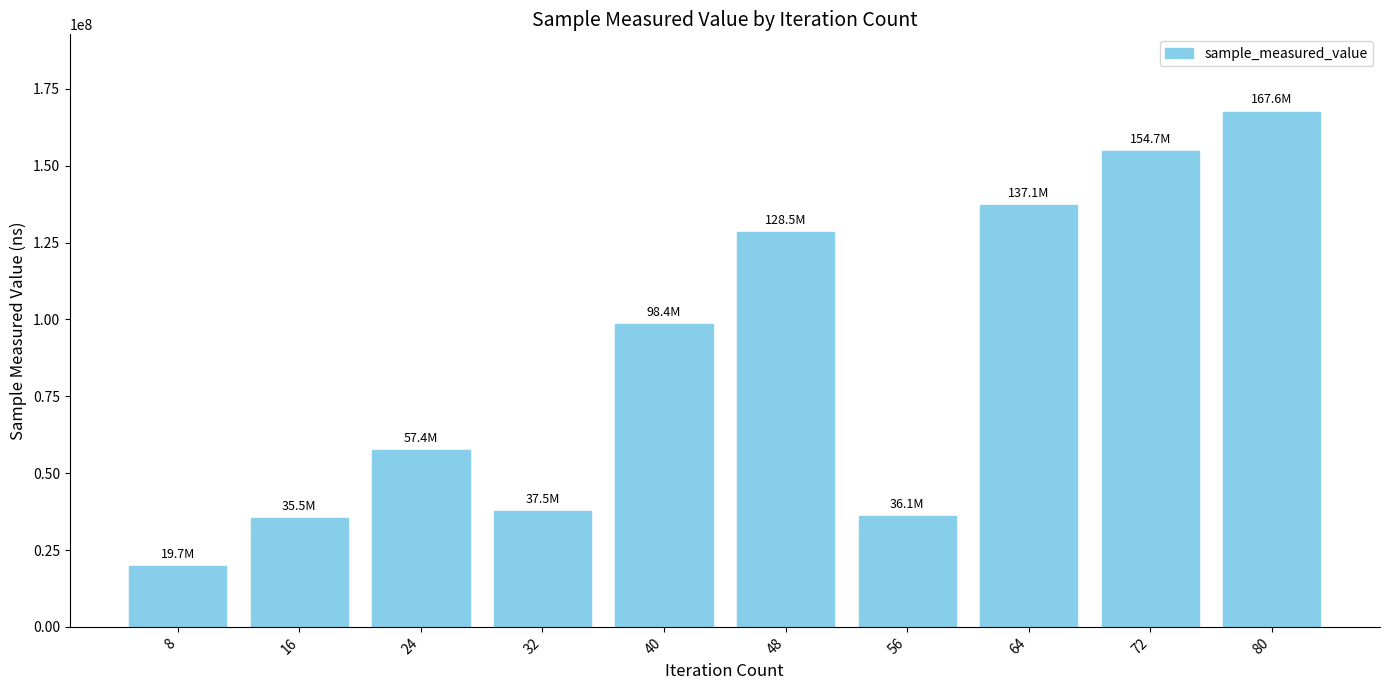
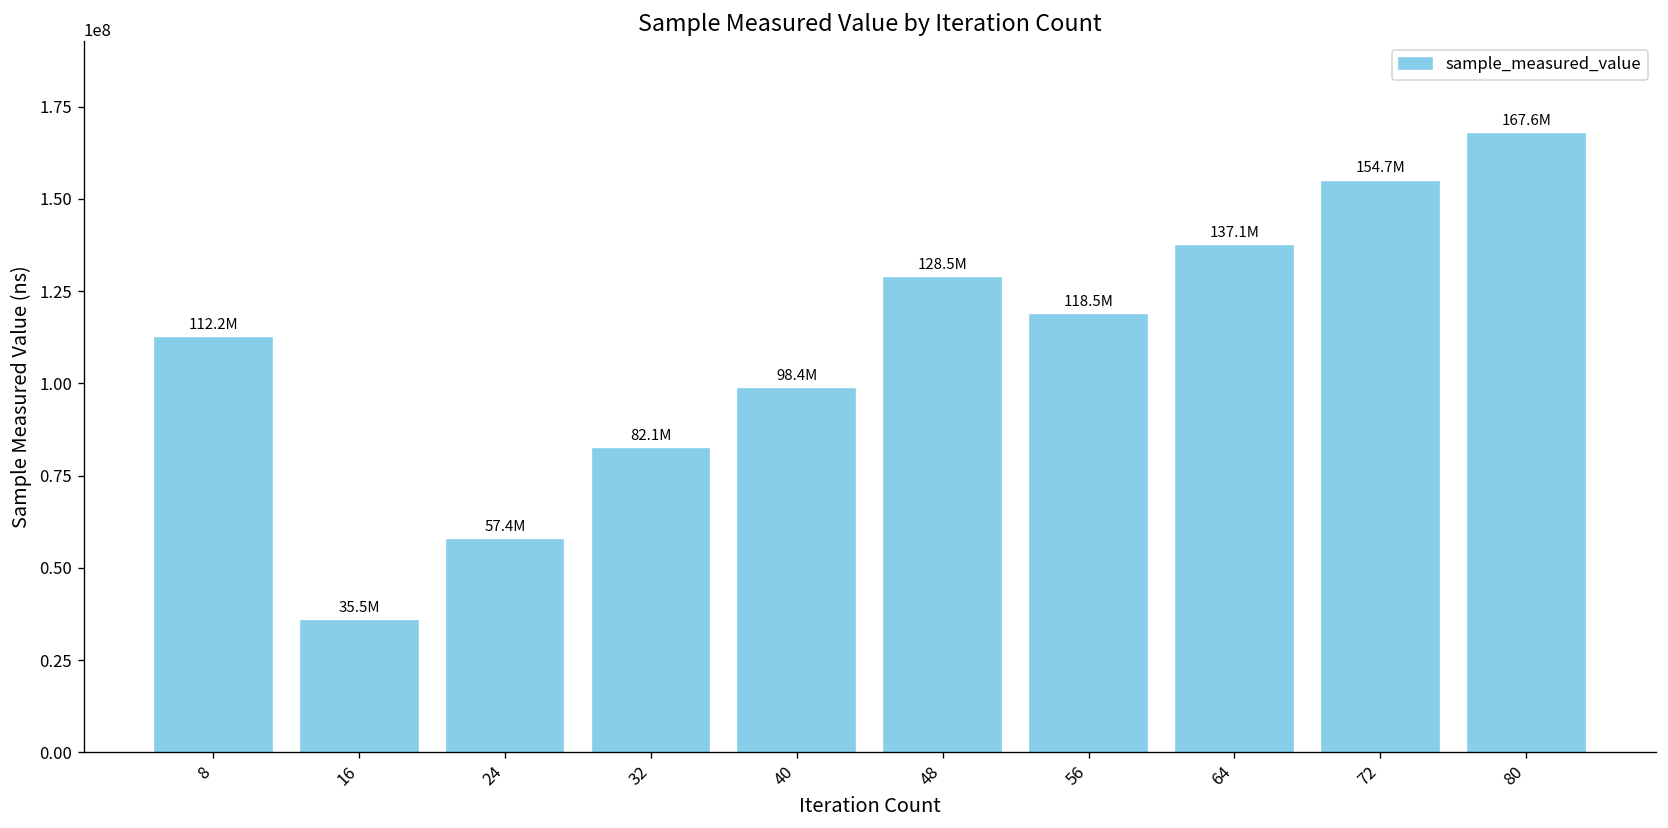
8: 19.7M -> 112.2M
32: 37.5M -> 82.1M
56: 36.1M -> 118.5M
